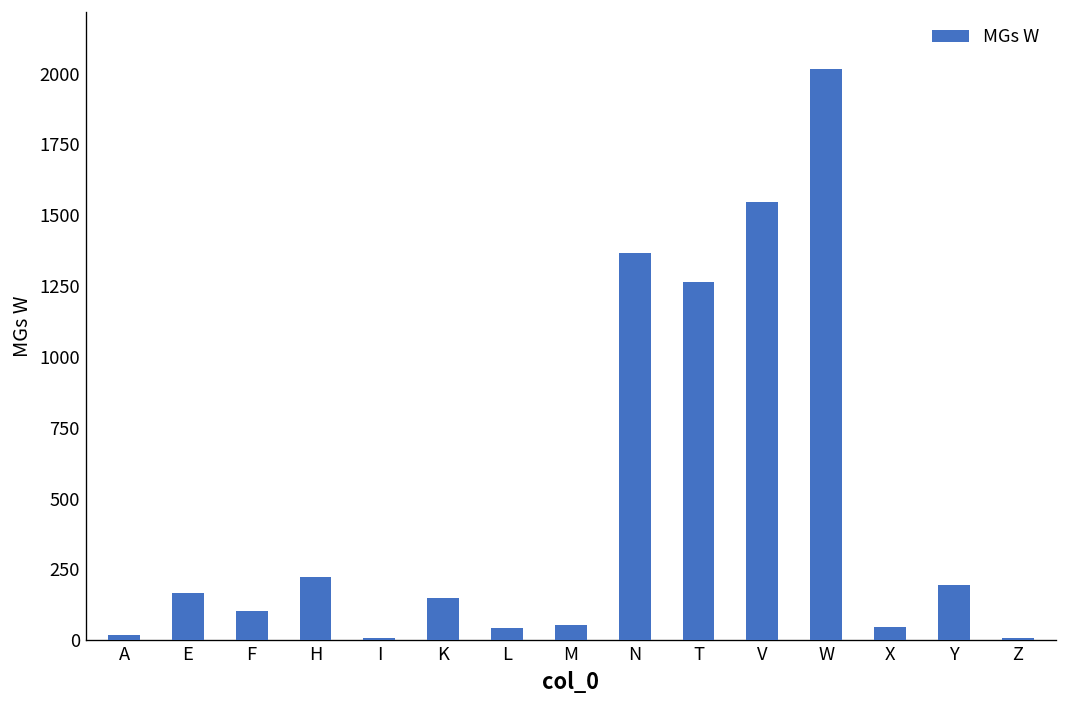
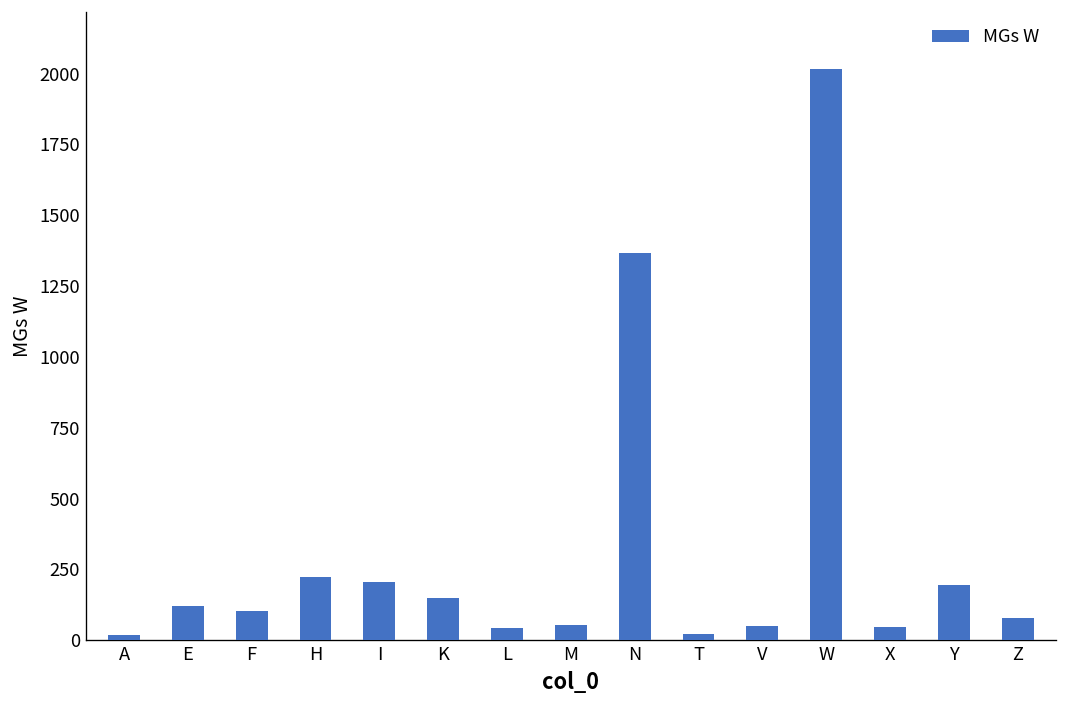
E: 170 -> 120
I: 10 -> 210
T: 1260 -> 20
V: 1550 -> 50
Z: 10 -> 80
